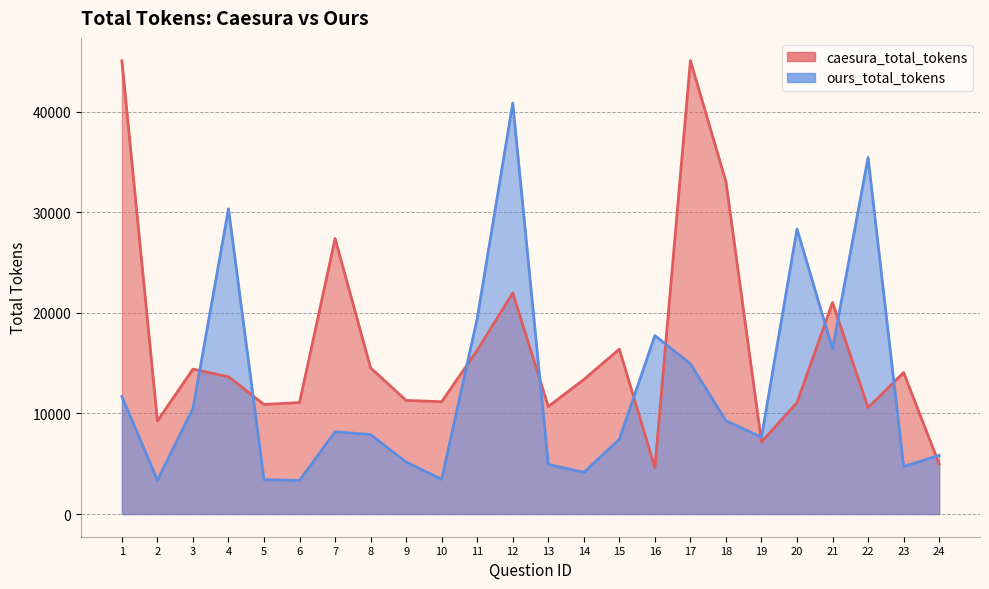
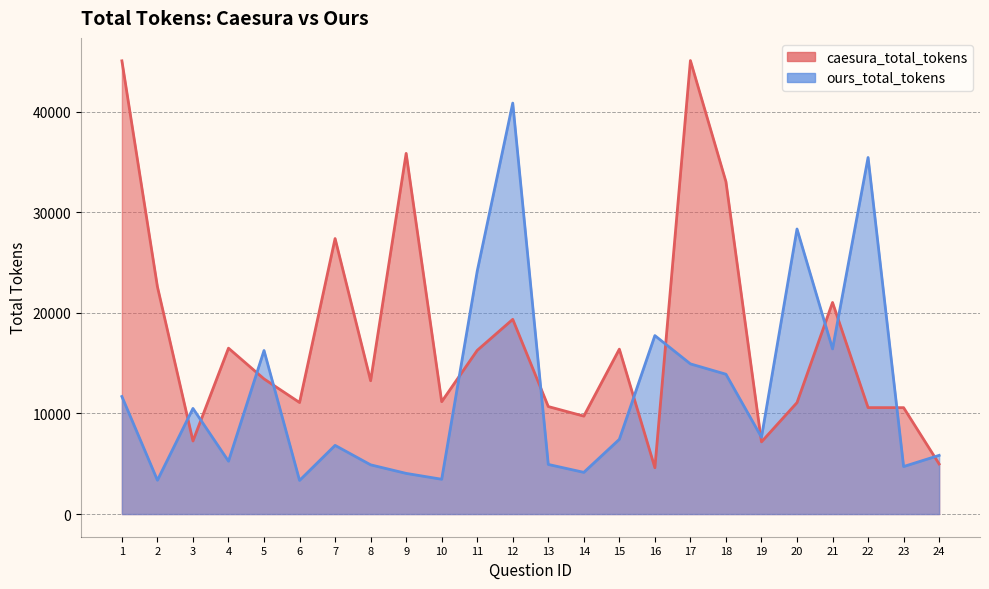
caesura_total_tokens, 2: 9300 -> 22600
caesura_total_tokens, 3: 14400 -> 7300
caesura_total_tokens, 4: 13600 -> 16500
ours_total_tokens, 4: 30300 -> 5300
caesura_total_tokens, 5: 10900 -> 13400
ours_total_tokens, 5: 3400 -> 16300
ours_total_tokens, 7: 8200 -> 6800
caesura_total_tokens, 8: 14500 -> 13300
ours_total_tokens, 8: 7900 -> 4900
caesura_total_tokens, 9: 11300 -> 35900
ours_total_tokens, 9: 5200 -> 4000
ours_total_tokens, 11: 19400 -> 24100
caesura_total_tokens, 12: 22000 -> 19400
caesura_total_tokens, 14: 13400 -> 9700
ours_total_tokens, 18: 9300 -> 13900
caesura_total_tokens, 23: 14100 -> 10600
